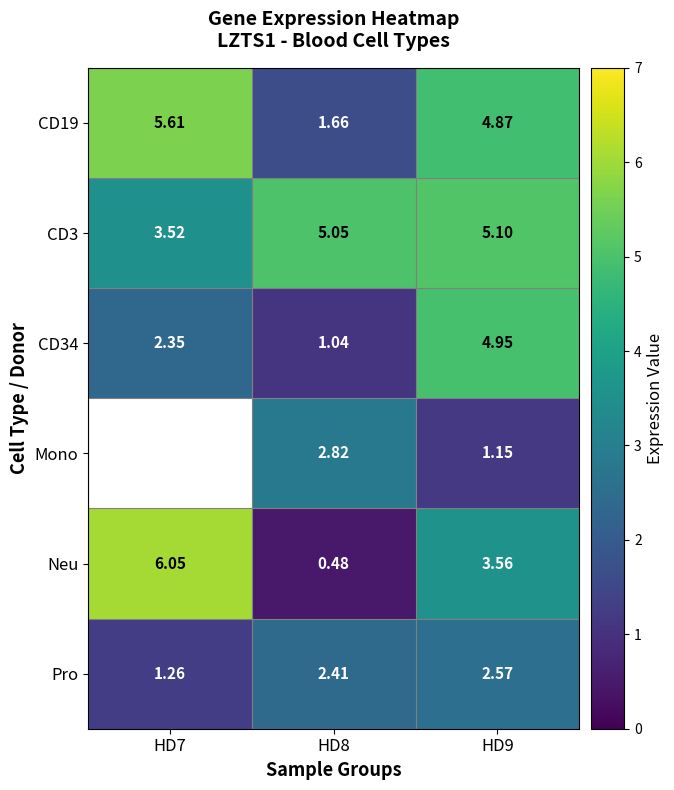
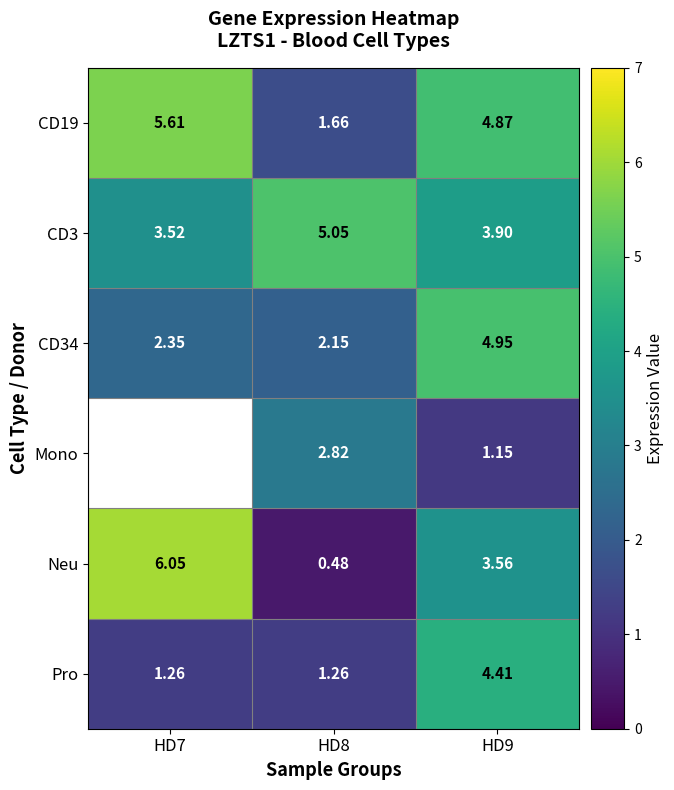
CD3, HD9: 5.10 -> 3.90
CD34, HD8: 1.04 -> 2.15
Pro, HD8: 2.41 -> 1.26
Pro, HD9: 2.57 -> 4.41
